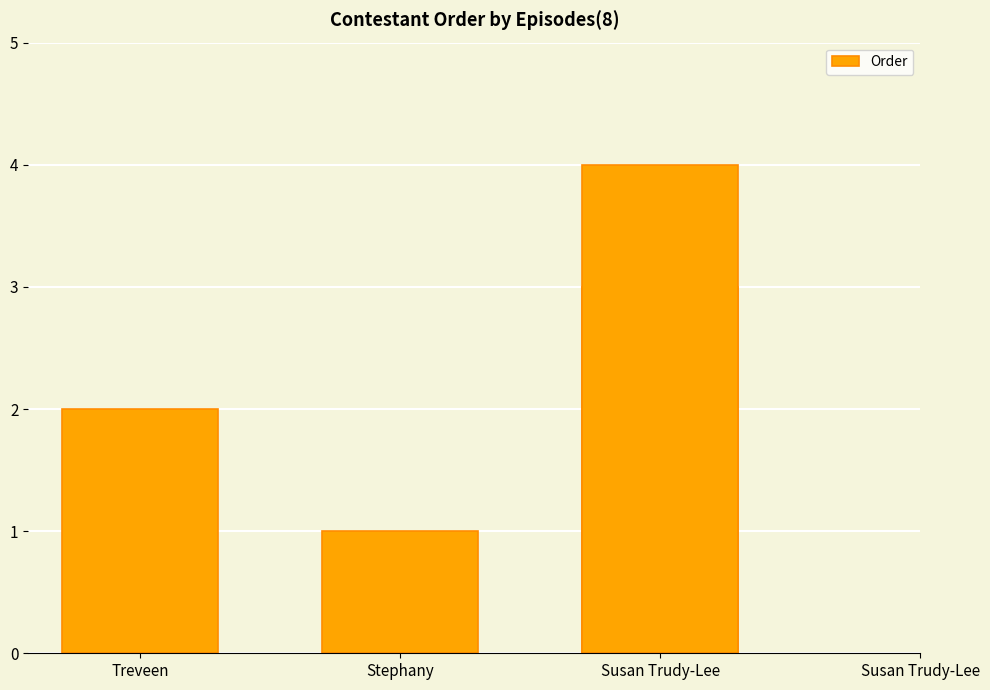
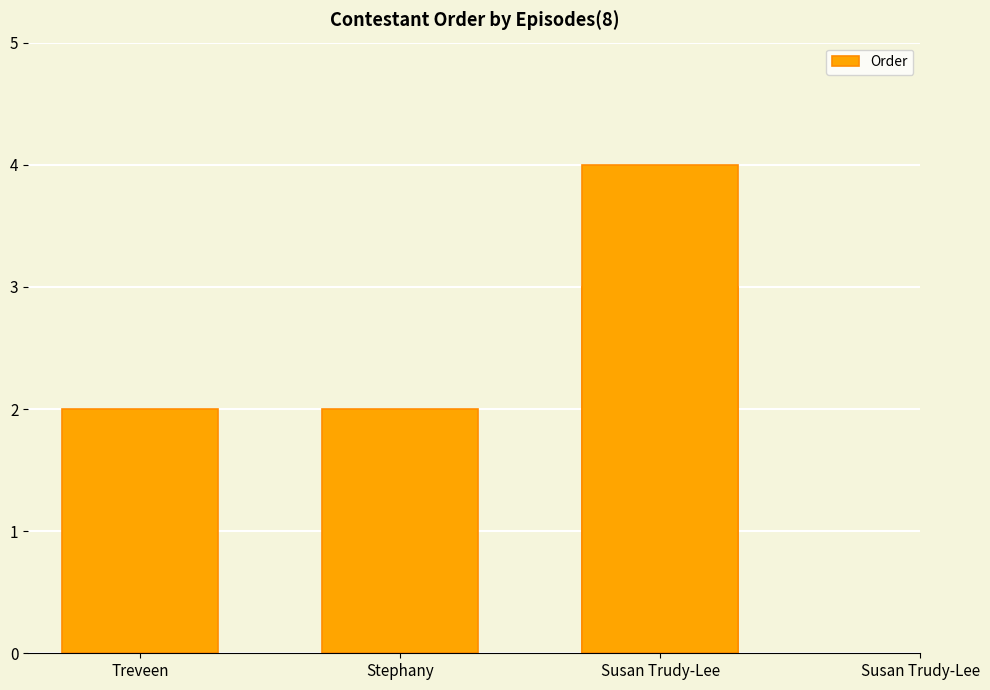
Stephany: 1 -> 2
